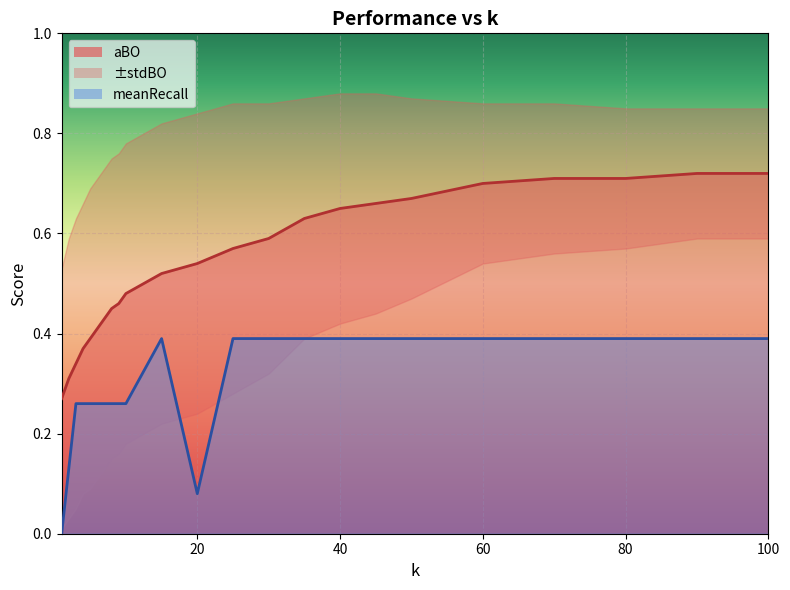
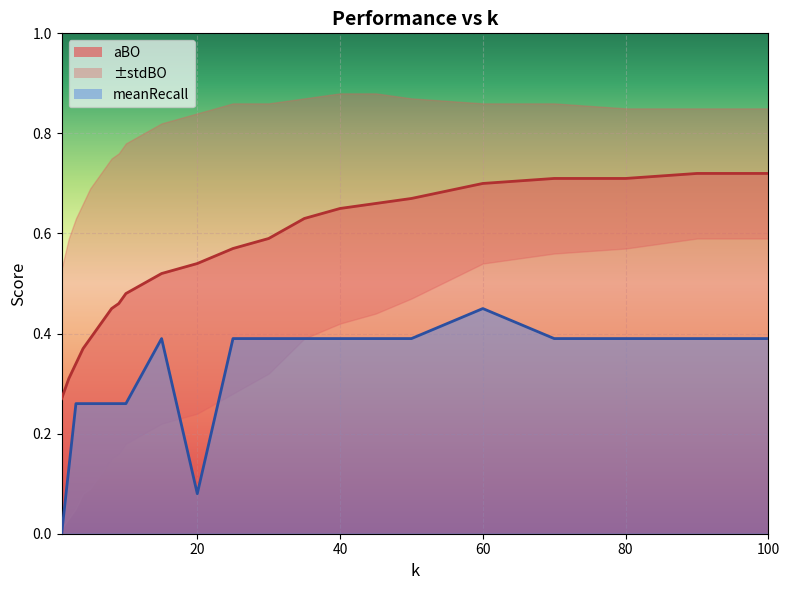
meanRecall, 60: 0.39 -> 0.45
